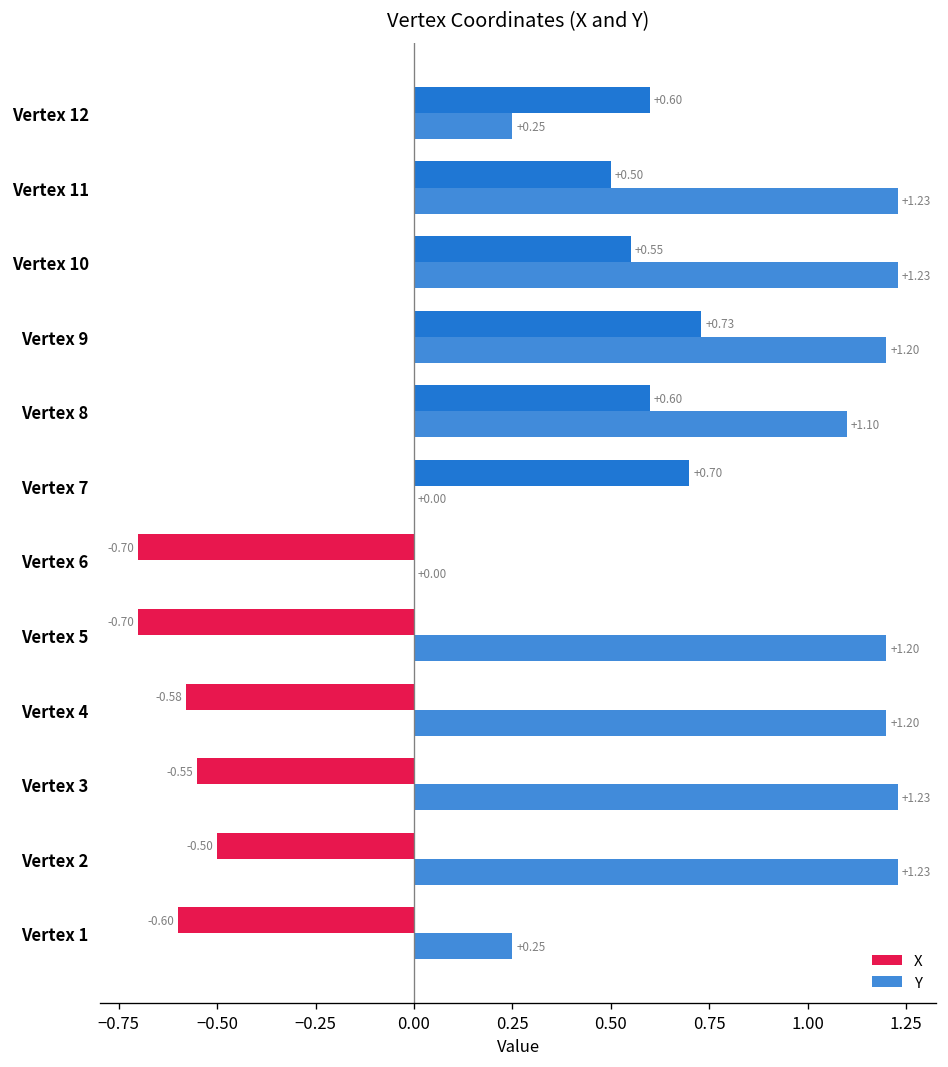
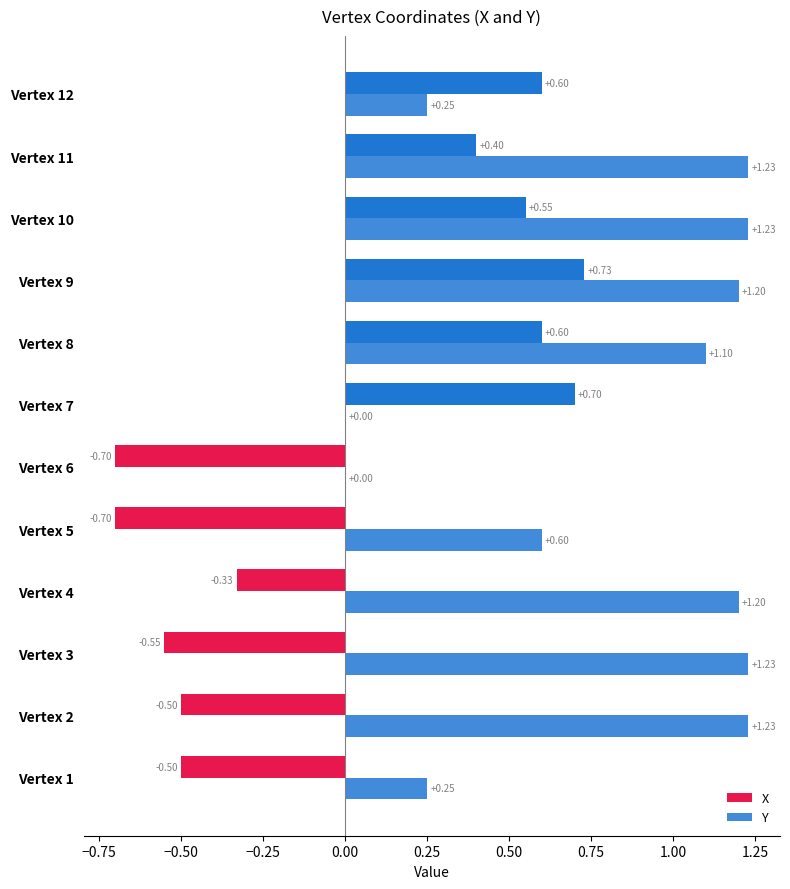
X, Vertex 11: +0.50 -> +0.40
Y, Vertex 5: +1.20 -> +0.60
X, Vertex 4: -0.58 -> -0.33
X, Vertex 1: -0.60 -> -0.50
